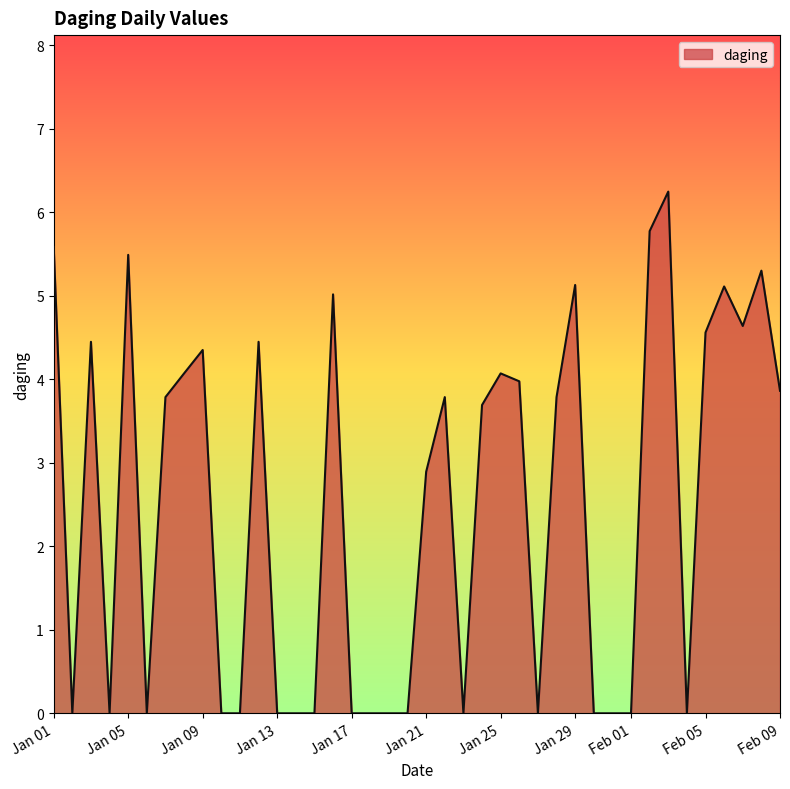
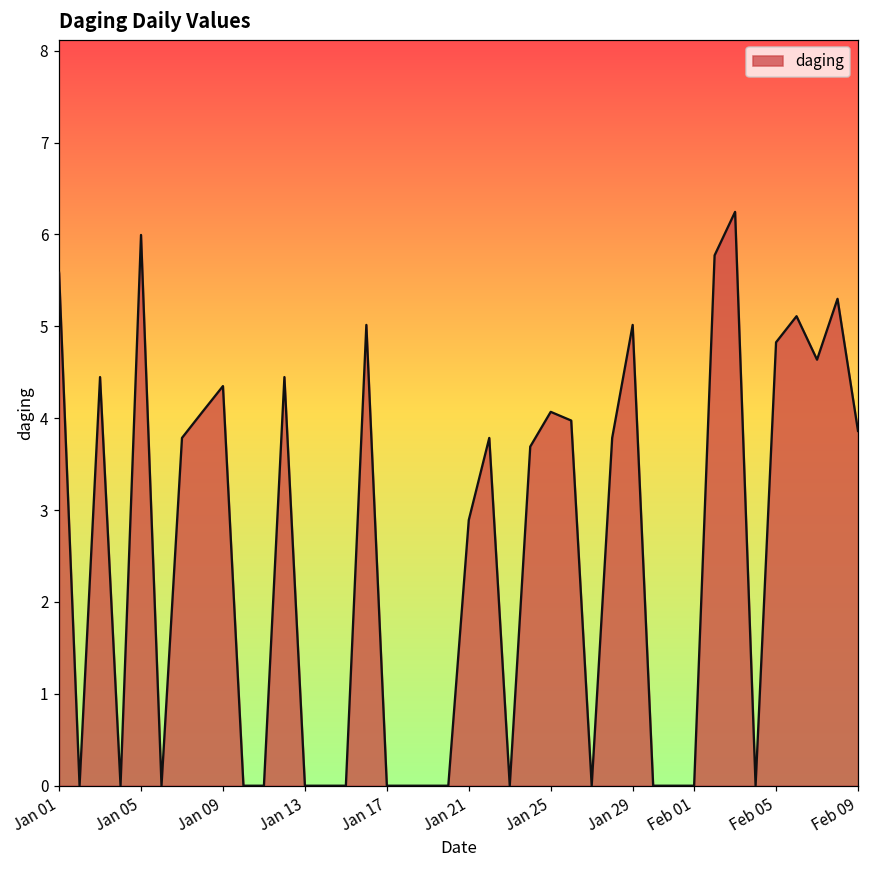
Jan 05: 5.5 -> 6.0
Jan 29: 5.1 -> 5.0
Feb 05: 4.6 -> 4.8
